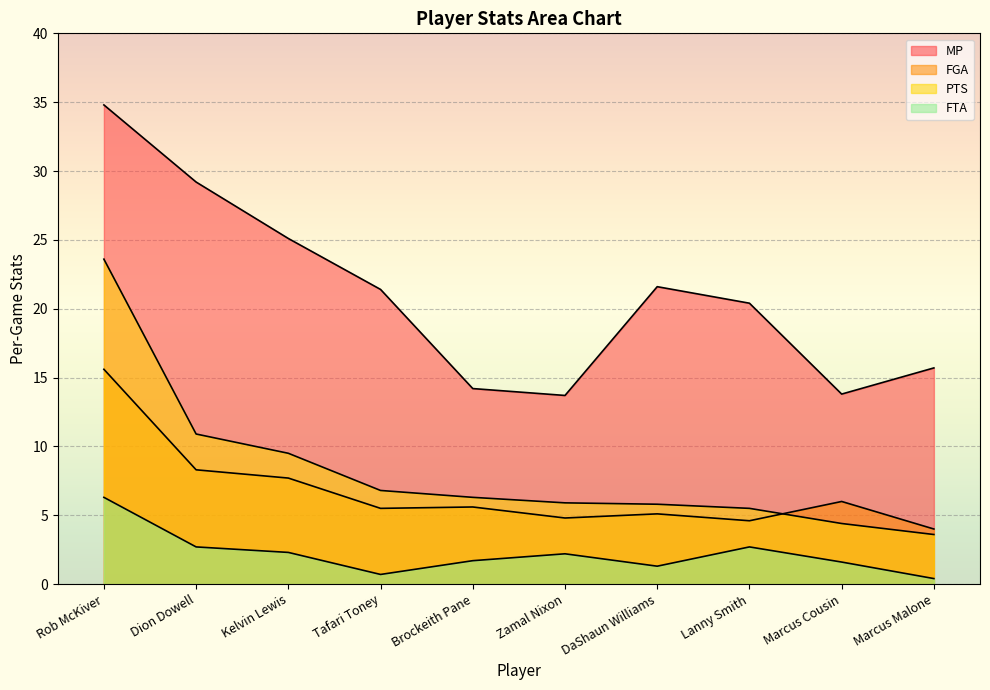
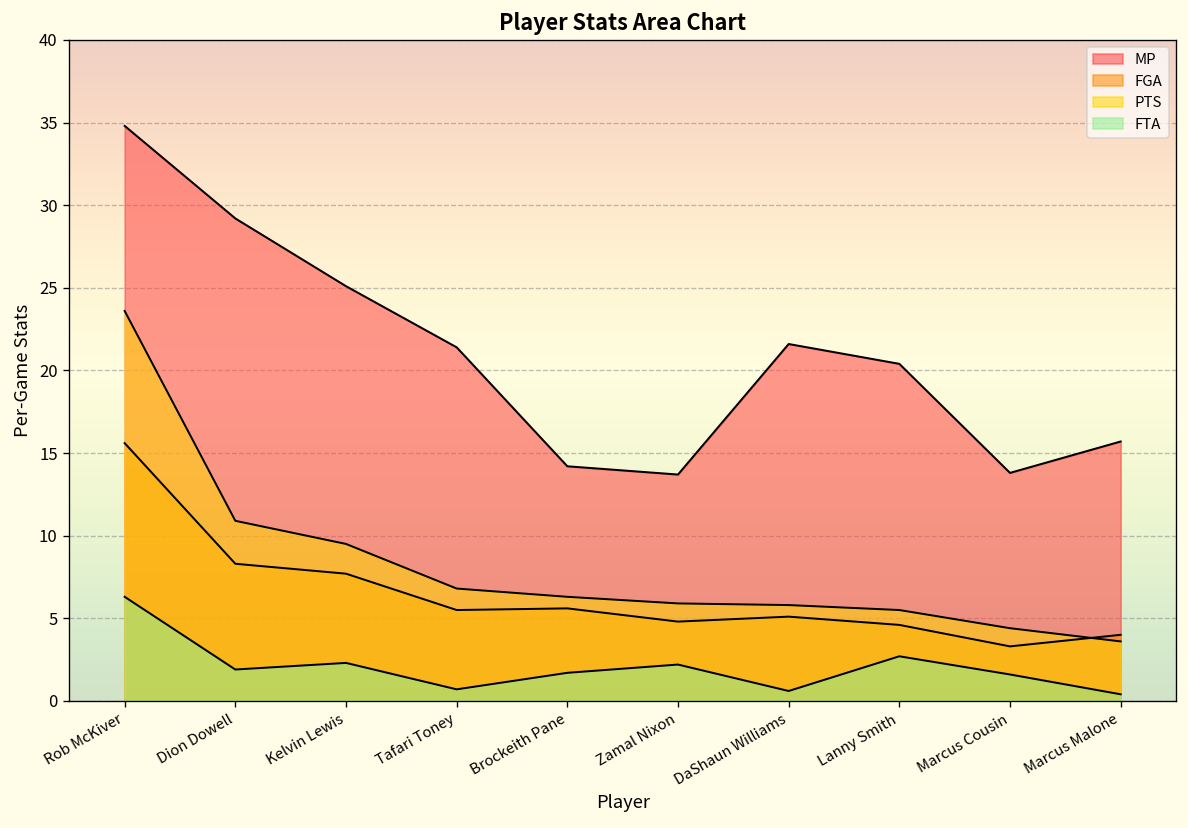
FTA, Dion Dowell: 2.7 -> 1.9
FTA, DaShaun Williams: 1.3 -> 0.6
FGA, Marcus Cousin: 6.0 -> 3.3
